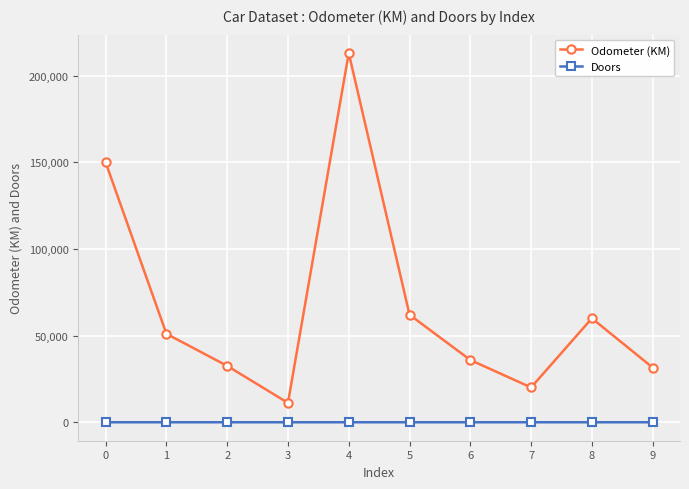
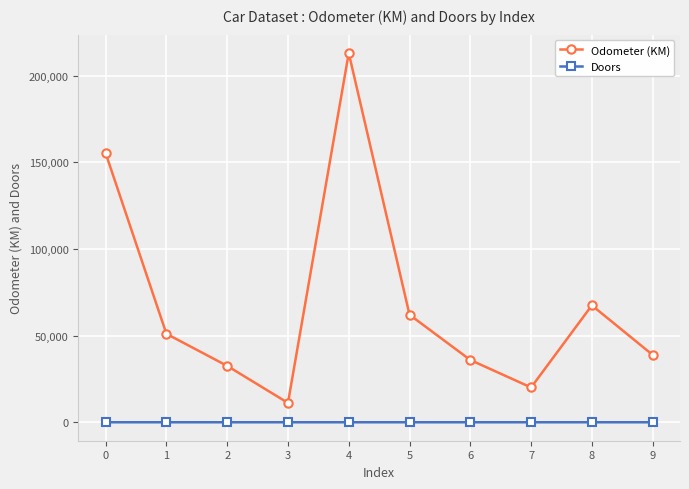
Odometer (KM), 0: 150,000 -> 155,000
Odometer (KM), 8: 60,000 -> 67,000
Odometer (KM), 9: 32,000 -> 39,000
